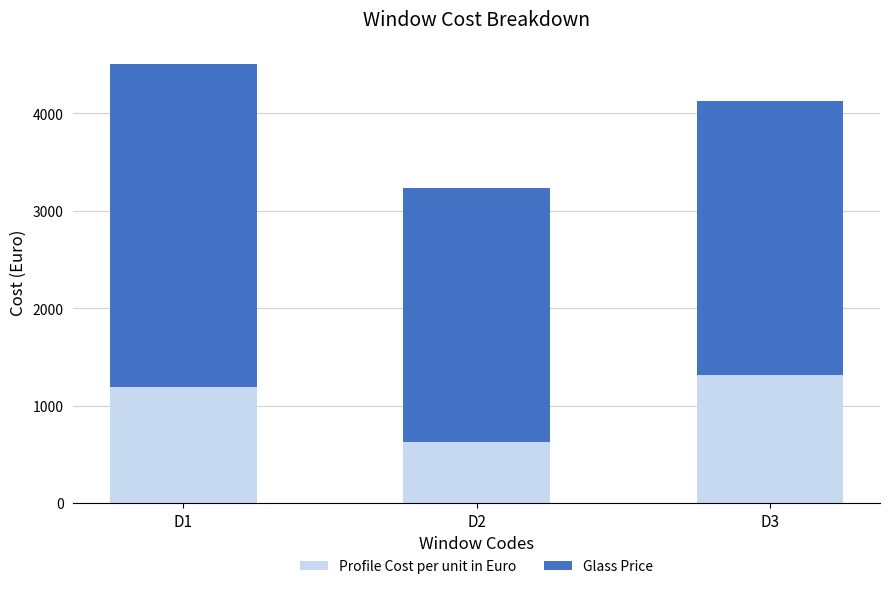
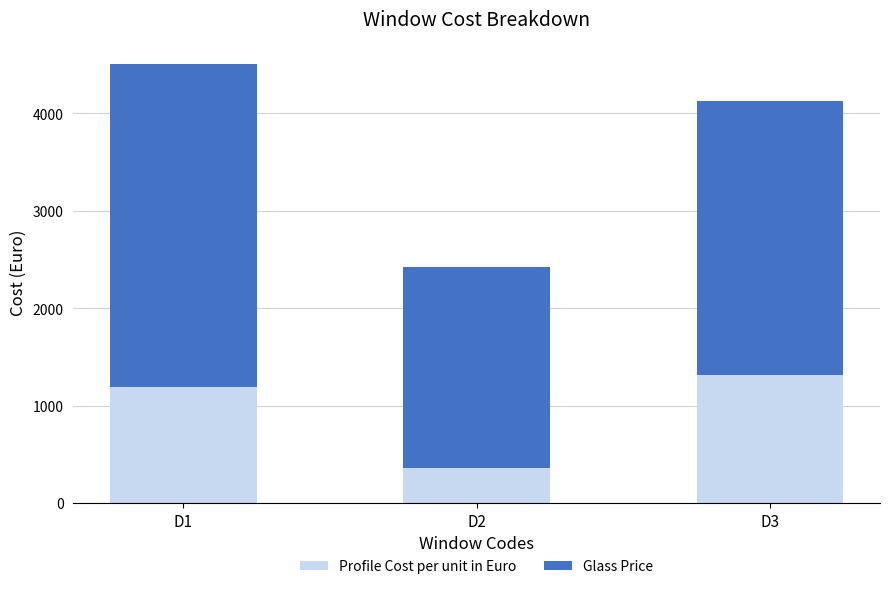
Profile Cost per unit in Euro, D2: 600 -> 400
Glass Price, D2: 2600 -> 2100
